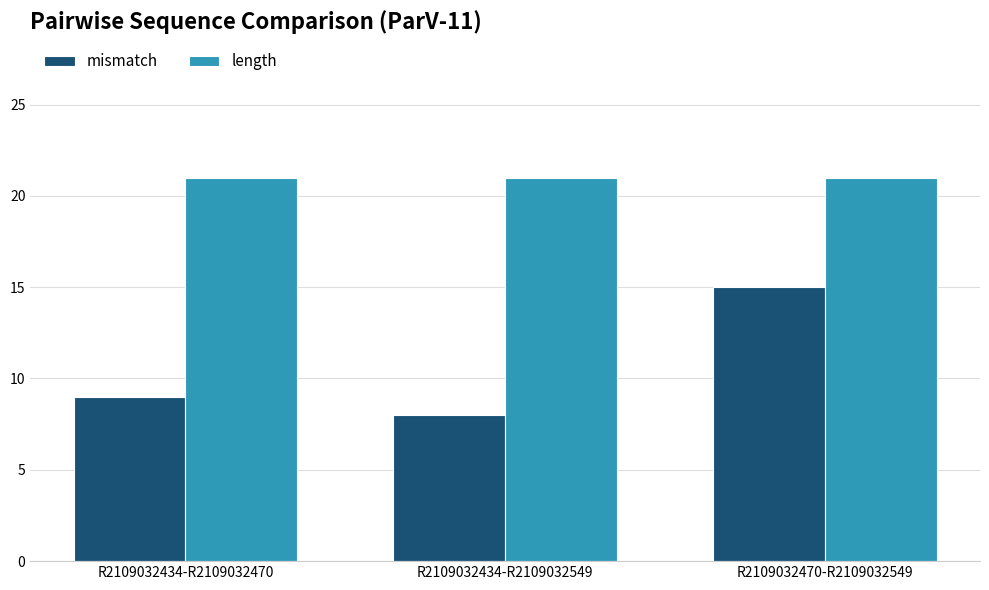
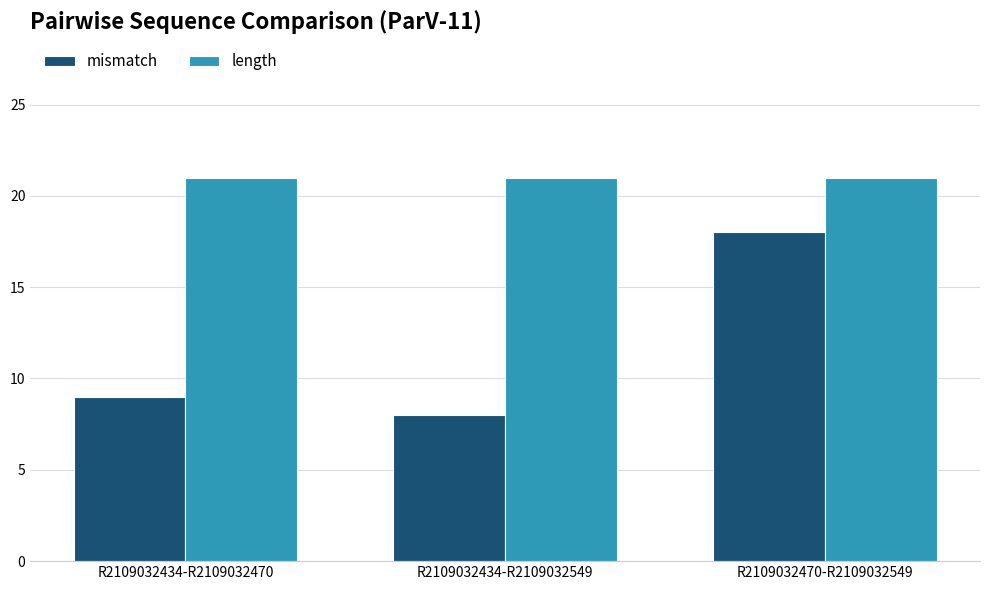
mismatch, R2109032470-R2109032549: 15 -> 18
